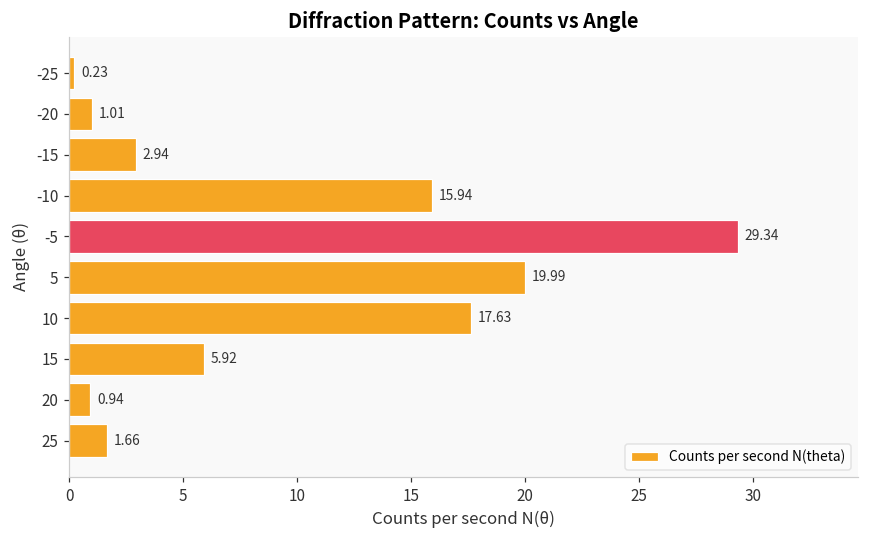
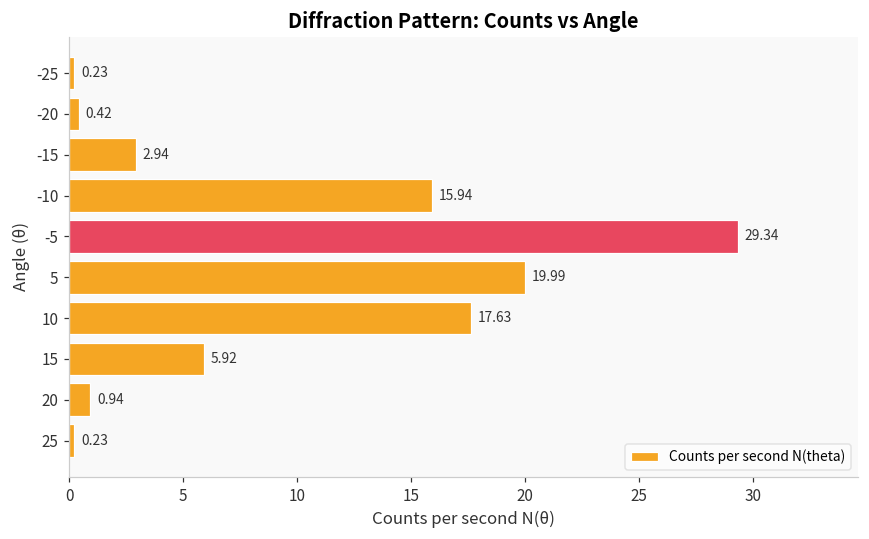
-20: 1.01 -> 0.42
25: 1.66 -> 0.23
